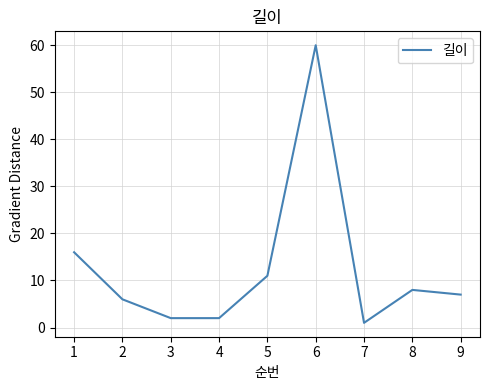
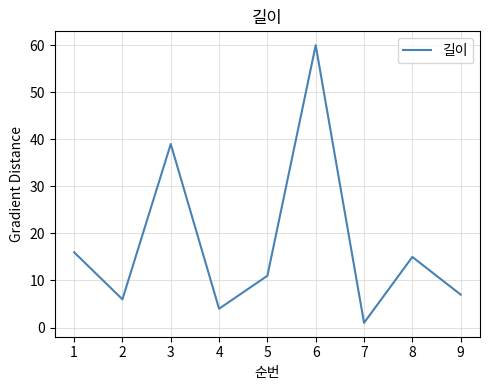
3: 2 -> 39
4: 2 -> 4
8: 8 -> 15
